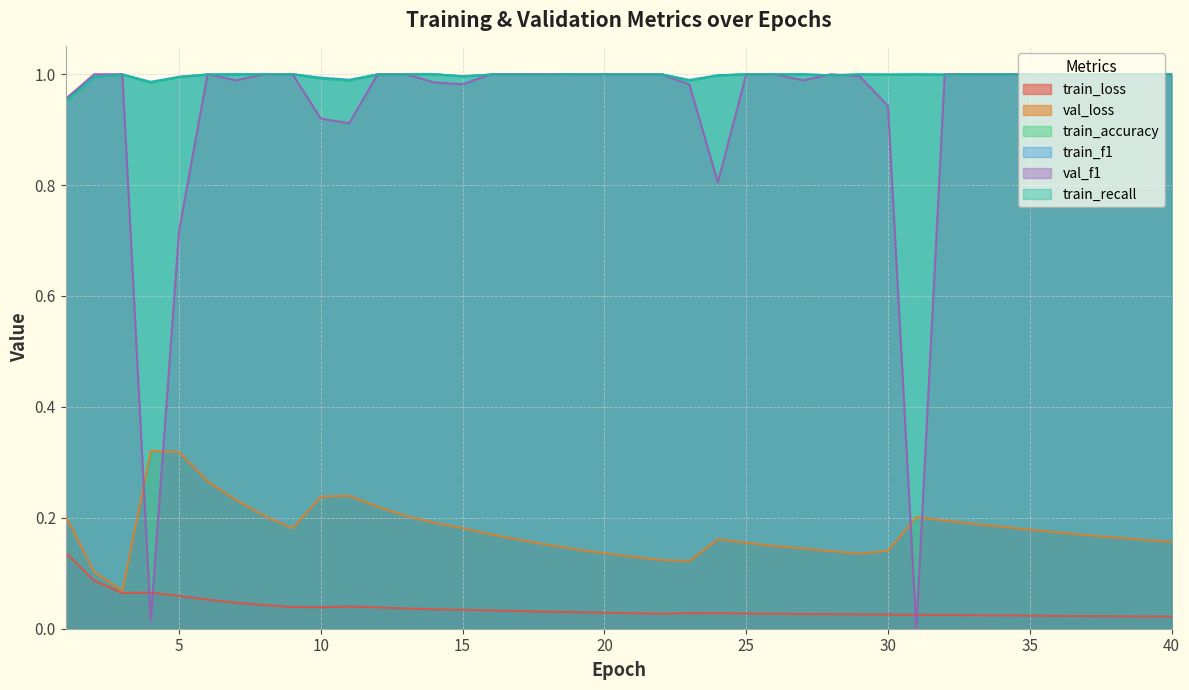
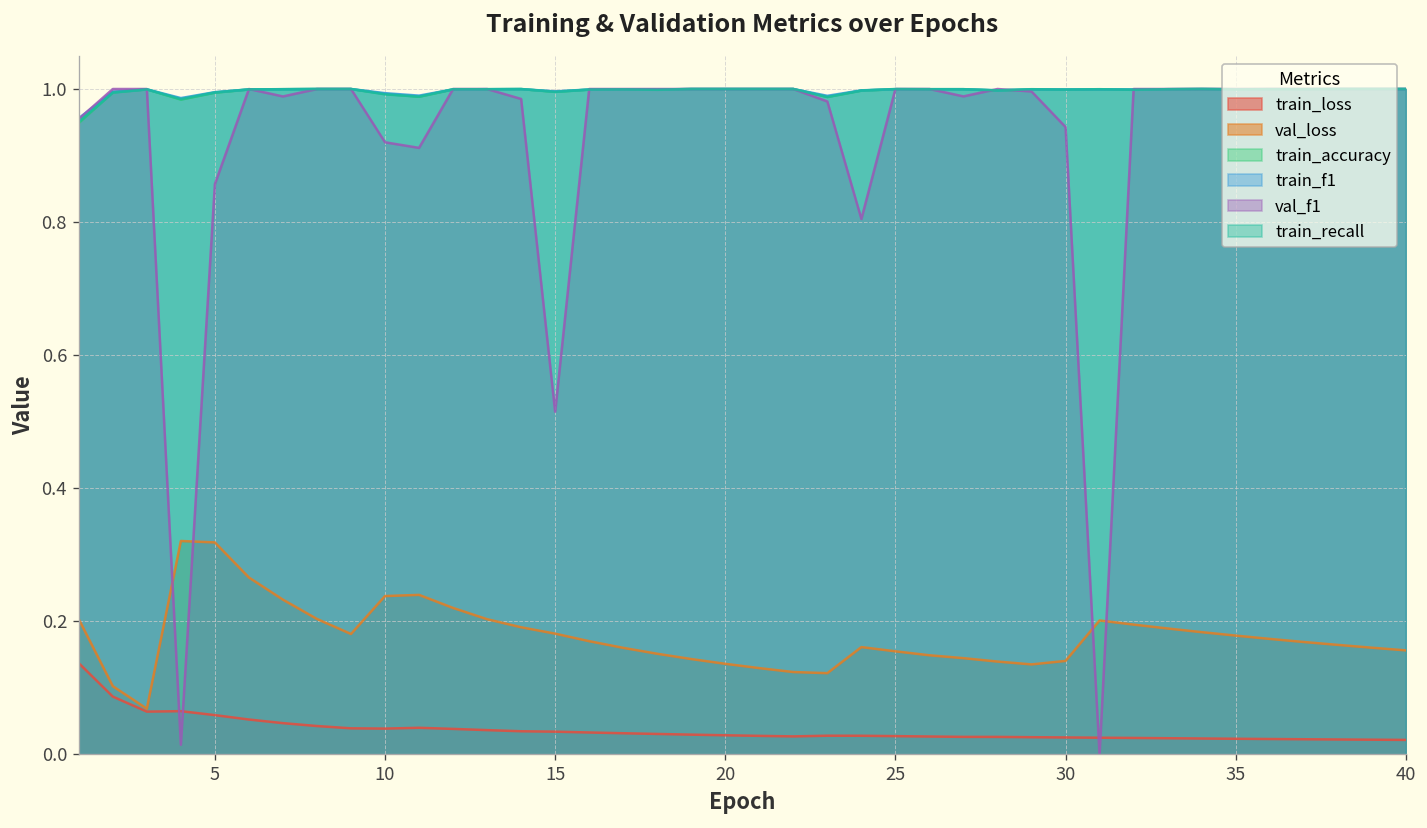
val_f1, 5: 0.72 -> 0.86
val_f1, 15: 0.98 -> 0.52
